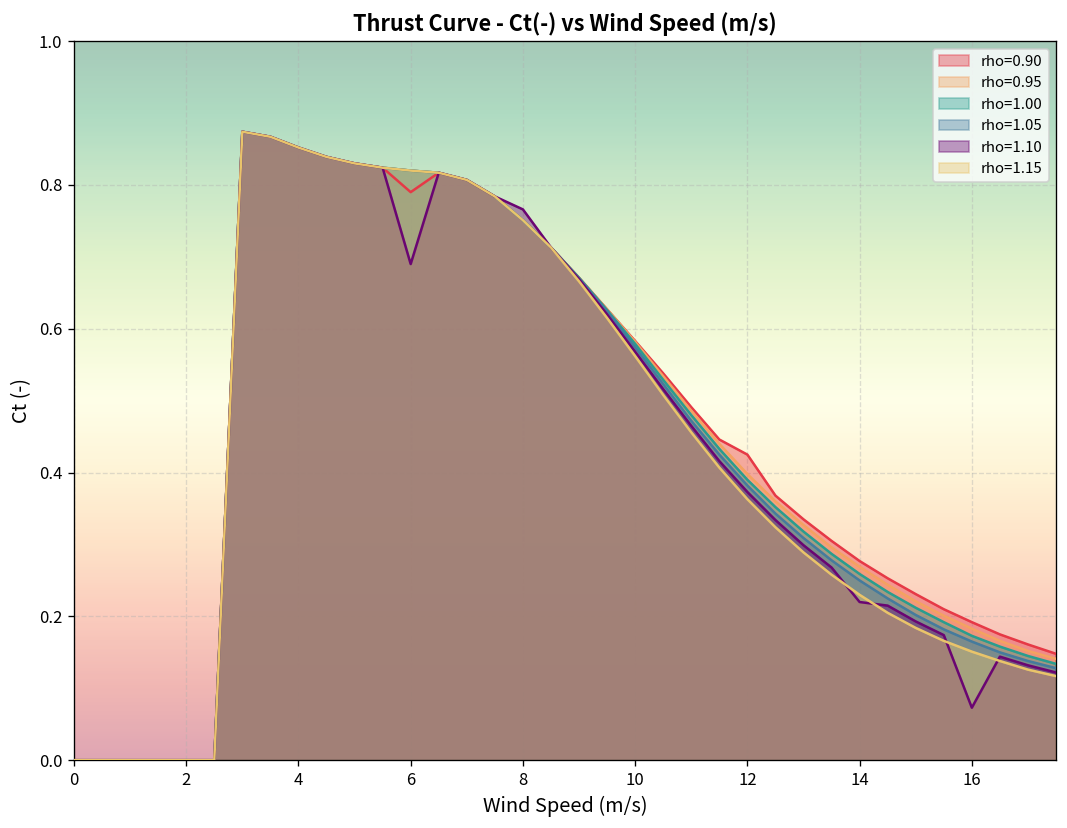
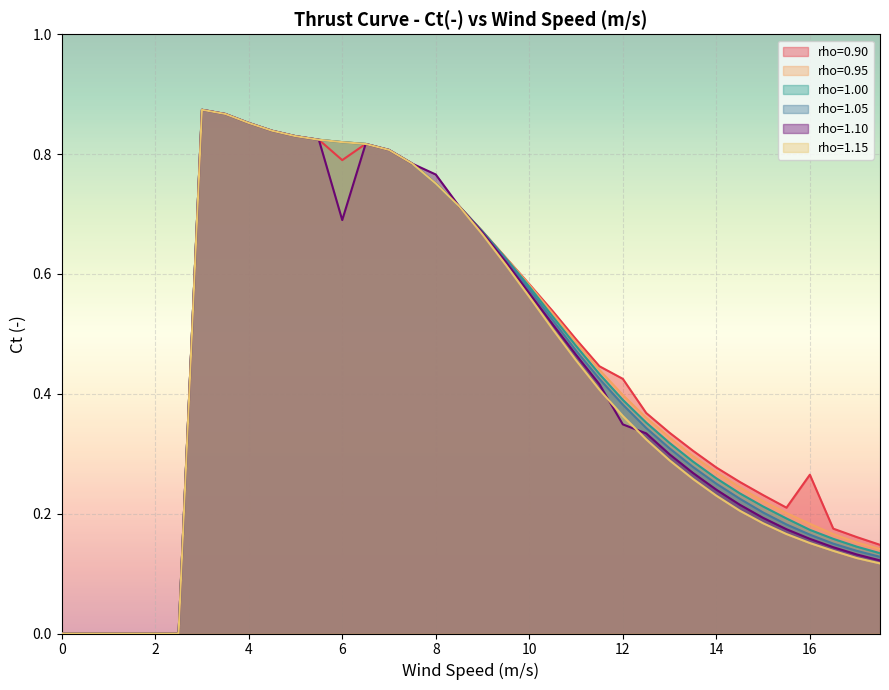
rho=1.10, 12: 0.37 -> 0.35
rho=1.10, 14: 0.22 -> 0.24
rho=0.90, 16: 0.19 -> 0.27
rho=1.10, 16: 0.07 -> 0.16
